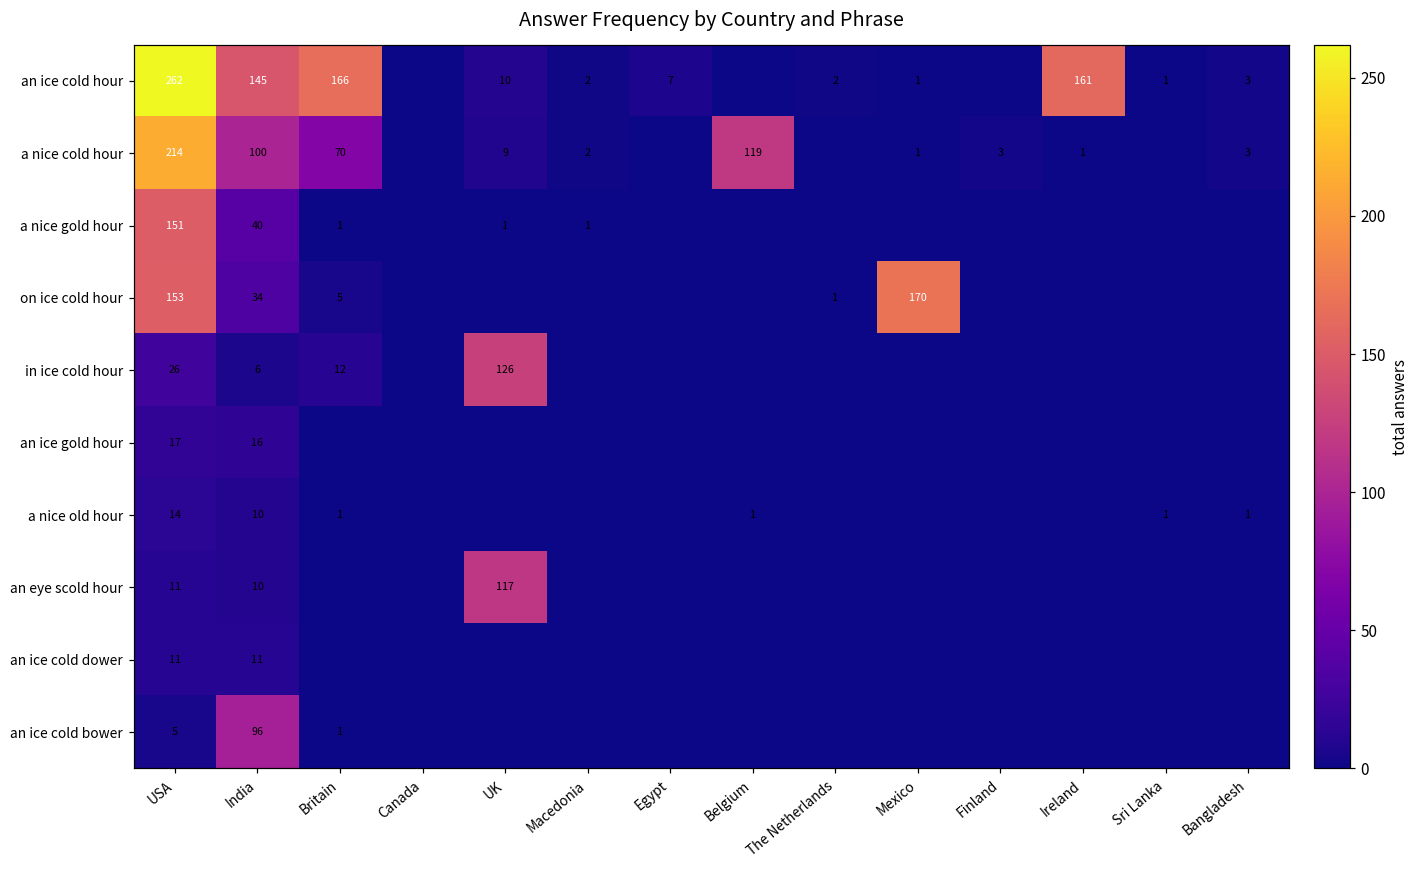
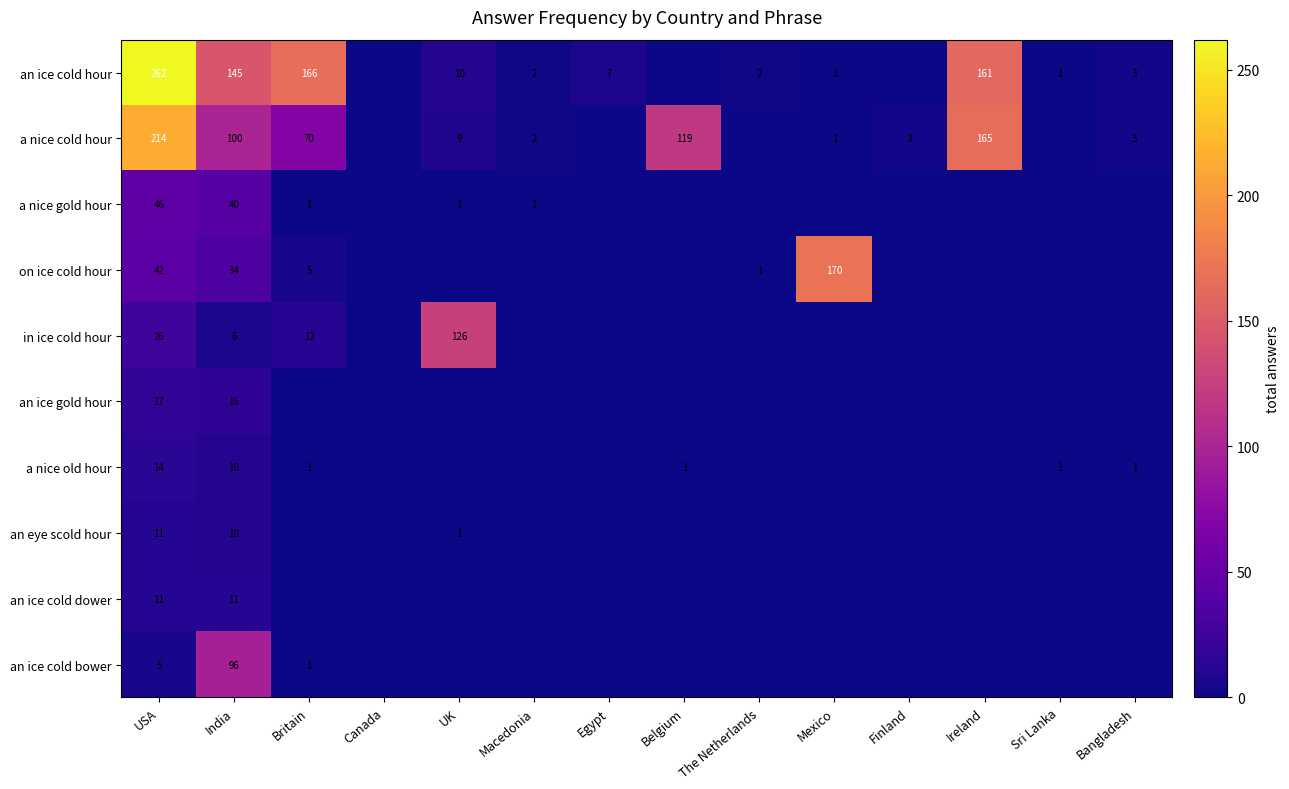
a nice cold hour, Ireland: 1 -> 165
a nice gold hour, USA: 151 -> 46
on ice cold hour, USA: 153 -> 42
an eye scold hour, UK: 117 -> 1
